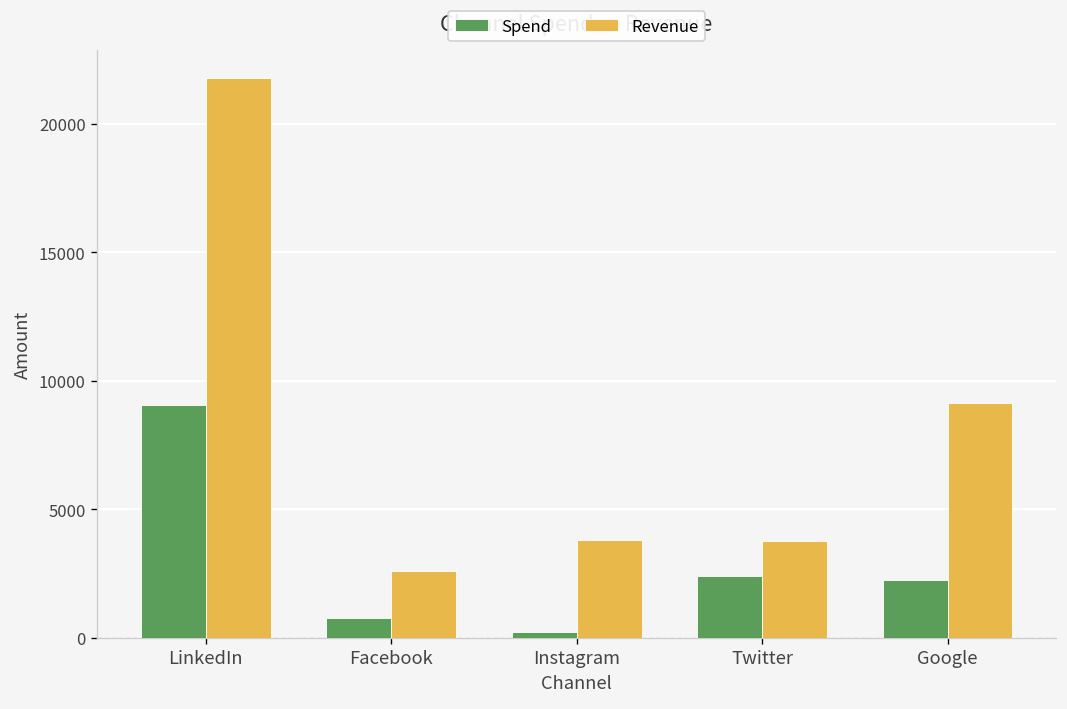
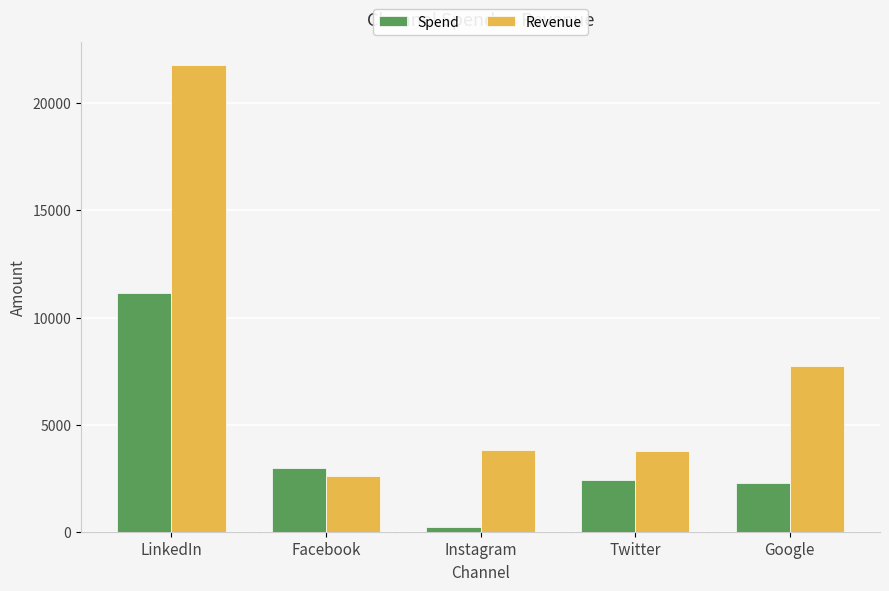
Spend, LinkedIn: 9100 -> 11200
Spend, Facebook: 800 -> 3000
Revenue, Google: 9100 -> 7700
